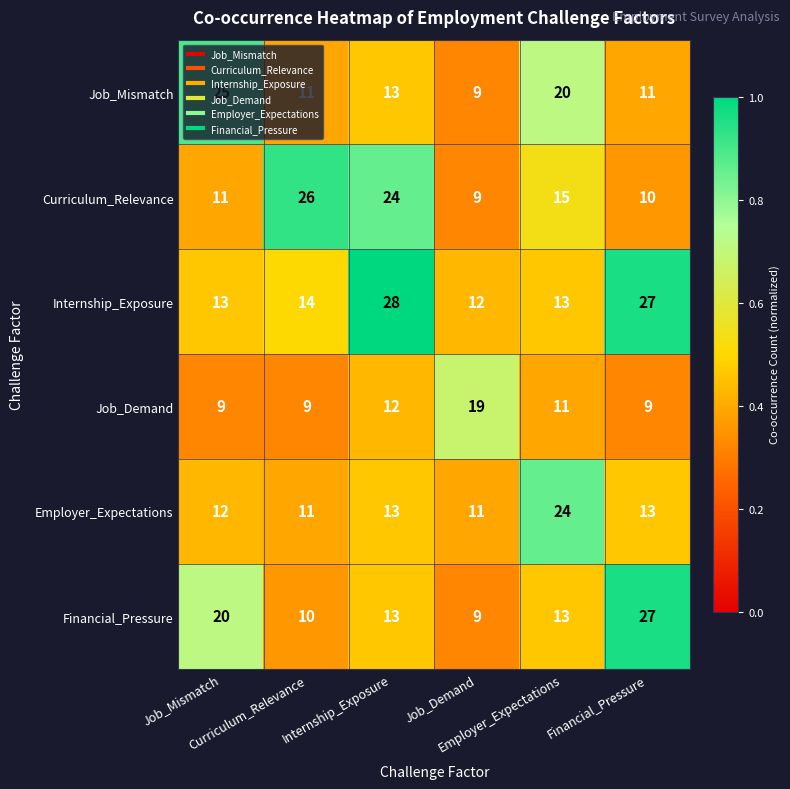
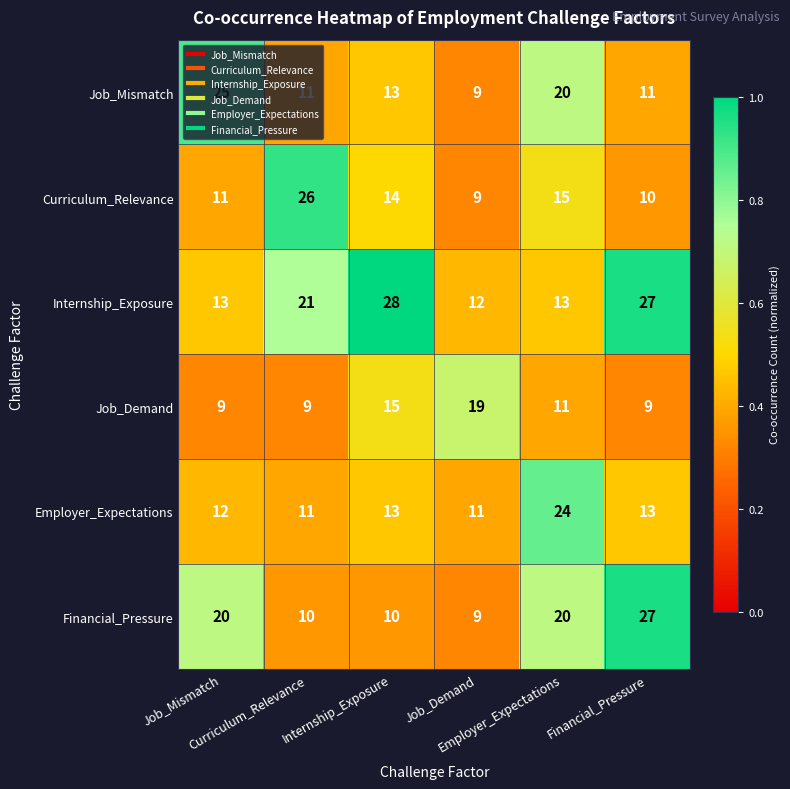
Curriculum_Relevance, Internship_Exposure: 24 -> 14
Internship_Exposure, Curriculum_Relevance: 14 -> 21
Job_Demand, Internship_Exposure: 12 -> 15
Financial_Pressure, Internship_Exposure: 13 -> 10
Financial_Pressure, Employer_Expectations: 13 -> 20
